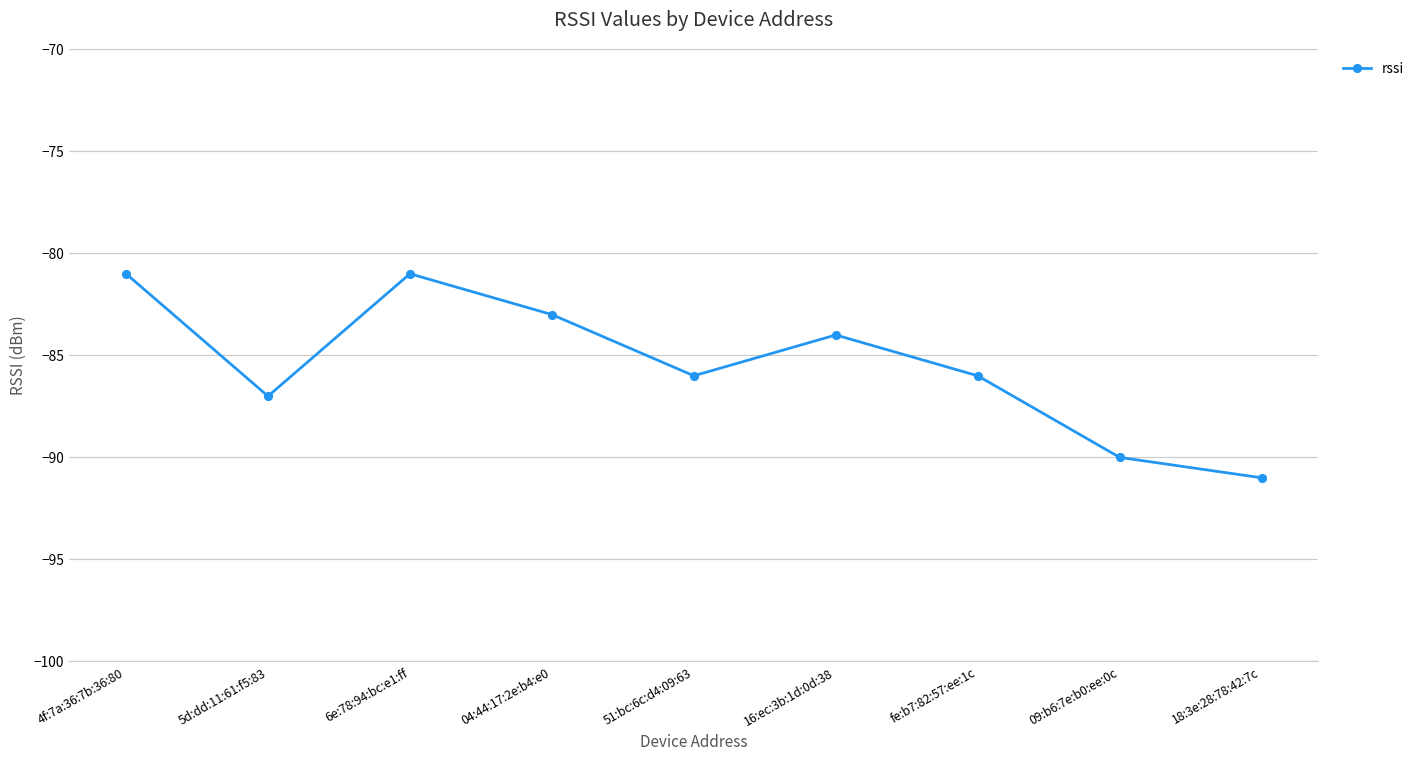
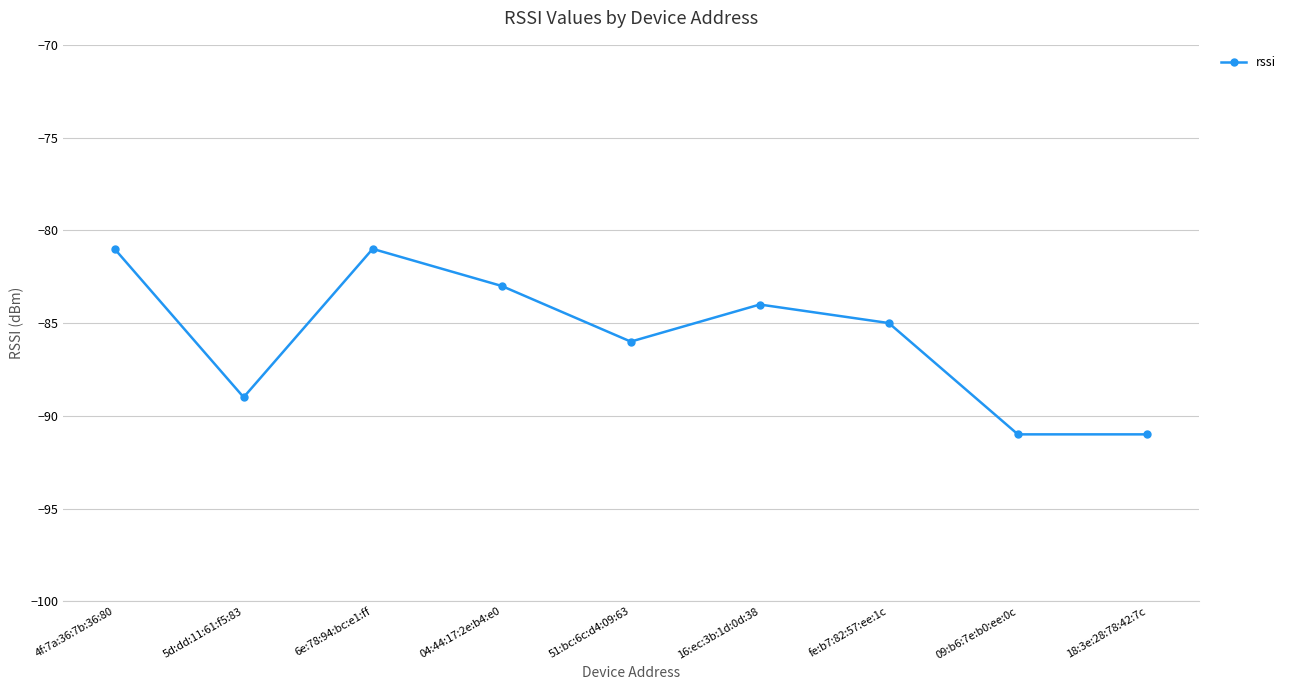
5d:dd:11:61:f5:83: -87 -> -89
fe:b7:82:57:ee:1c: -86 -> -85
09:b6:7e:b0:ee:0c: -90 -> -91
